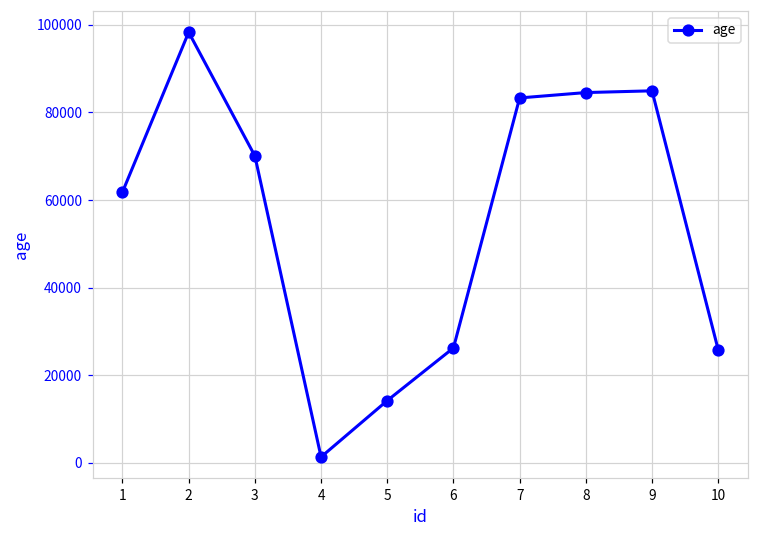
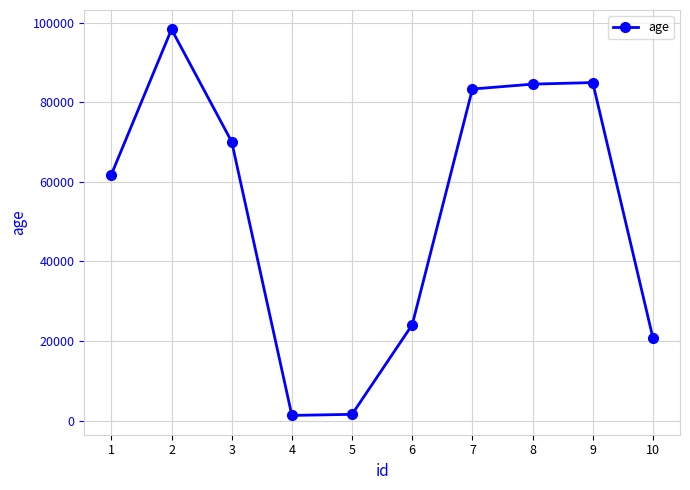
5: 14000 -> 2000
6: 26000 -> 24000
10: 26000 -> 21000
